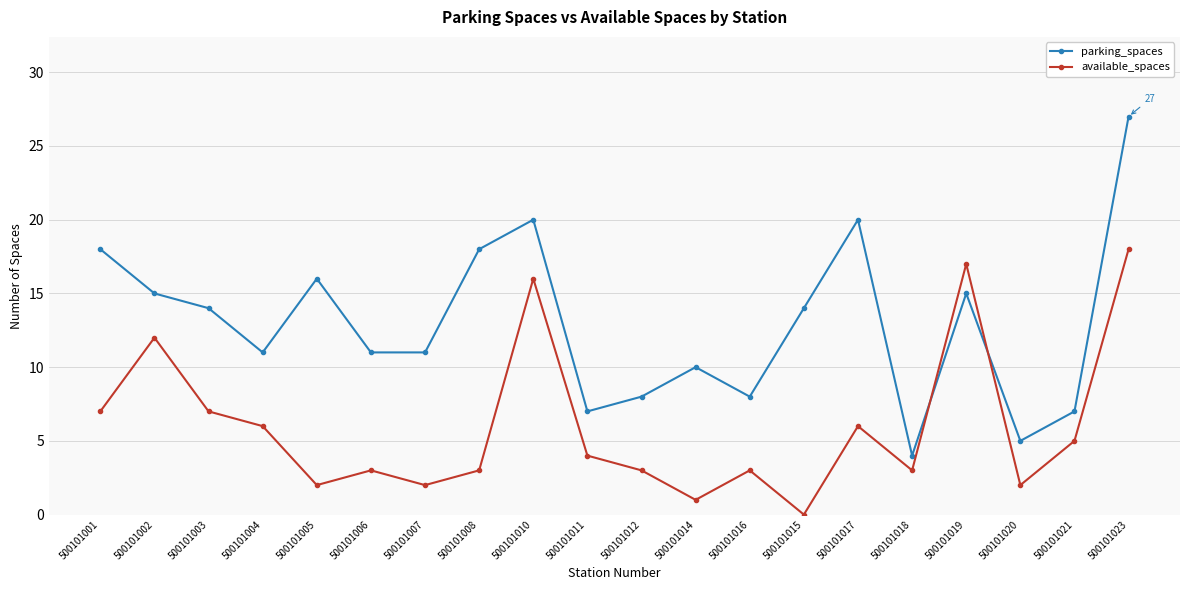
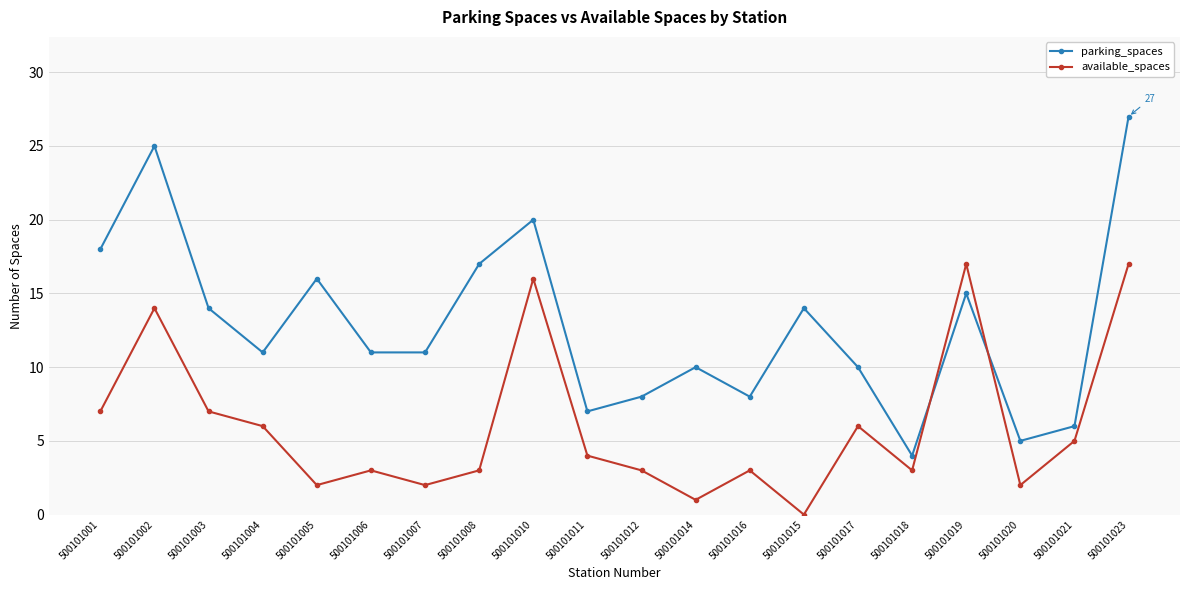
parking_spaces, 500101002: 15 -> 25
available_spaces, 500101002: 12 -> 14
parking_spaces, 500101008: 18 -> 17
parking_spaces, 500101017: 20 -> 10
parking_spaces, 500101021: 7 -> 6
available_spaces, 500101023: 18 -> 17
